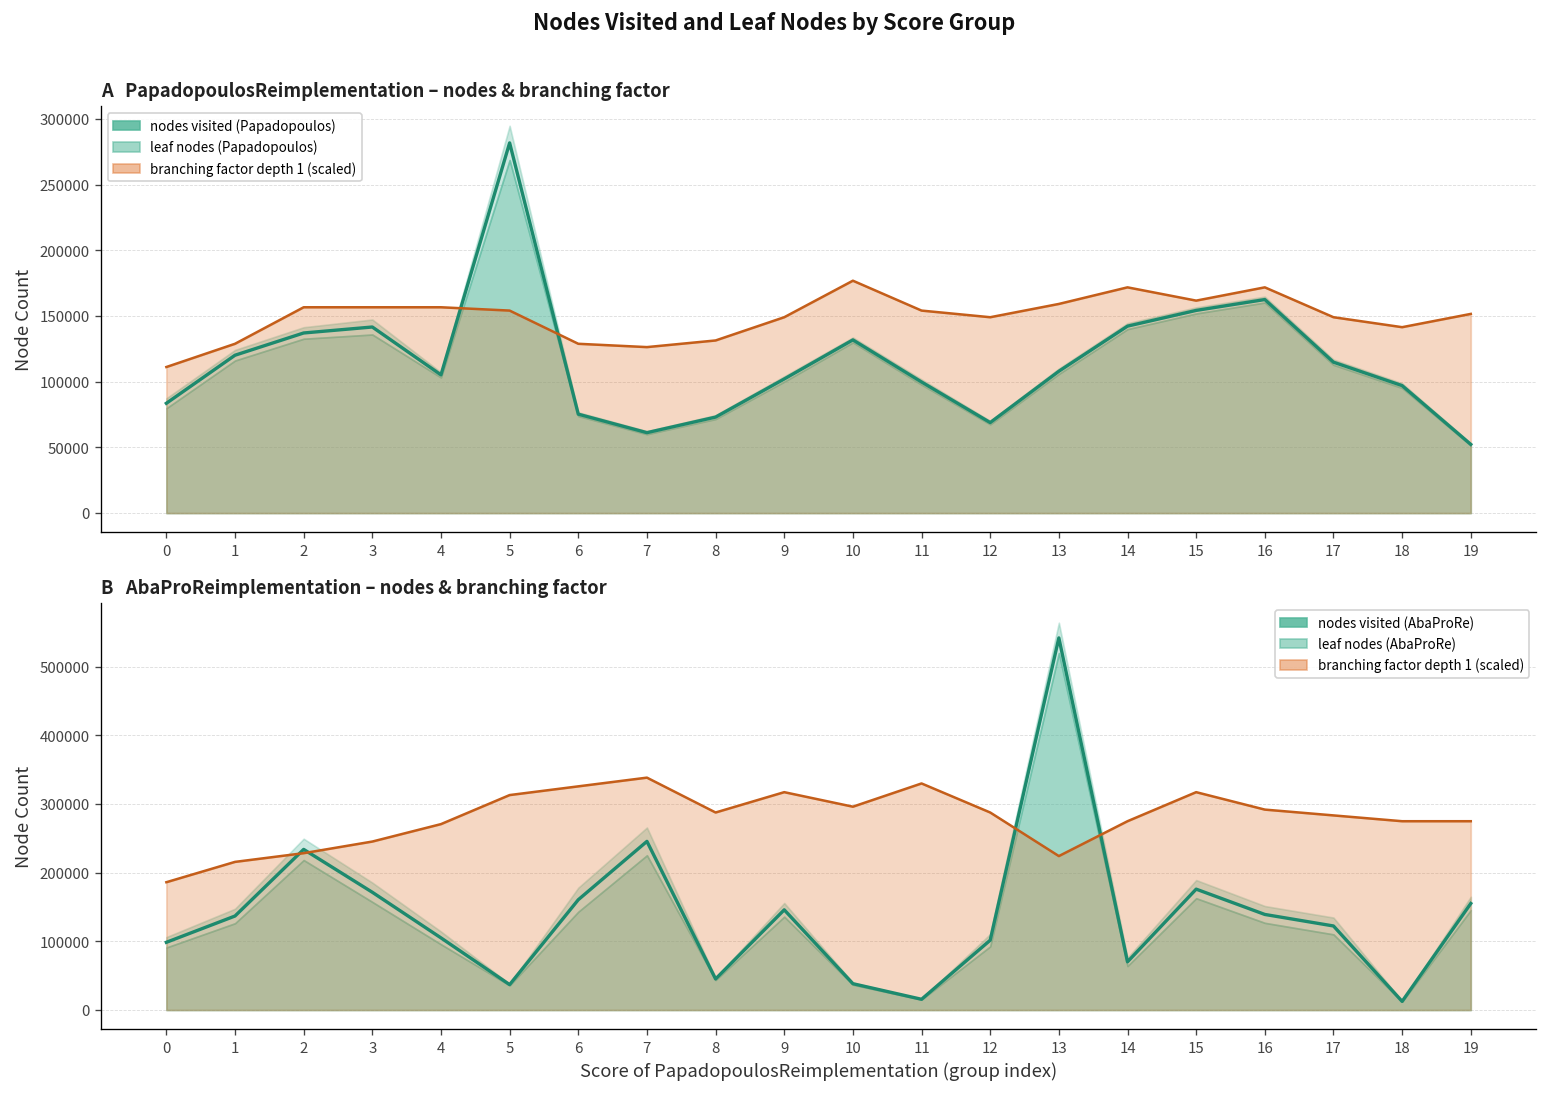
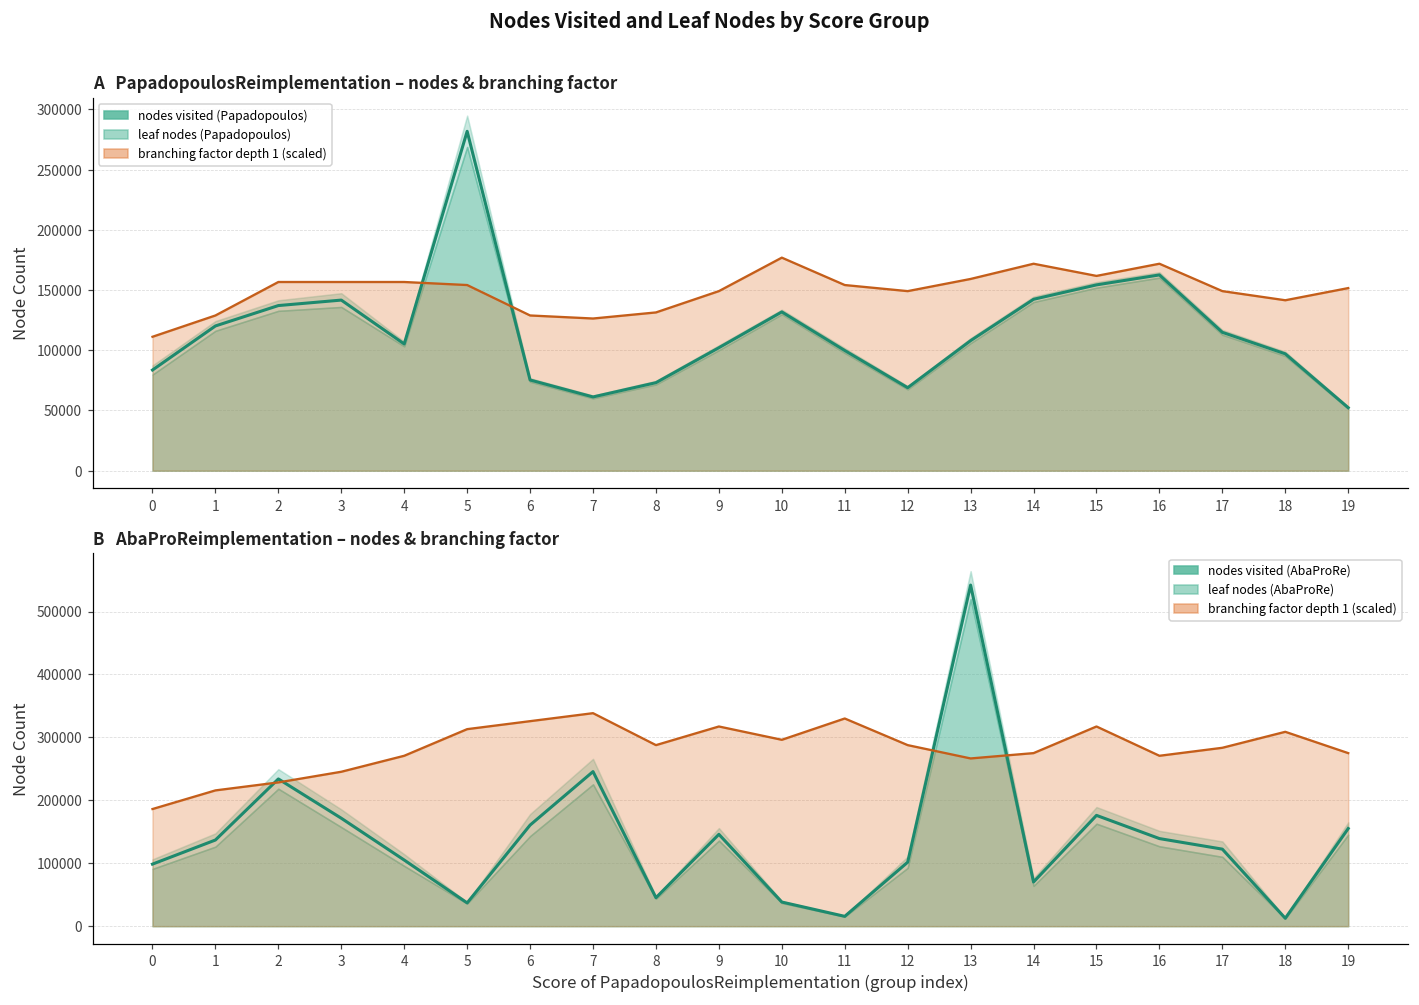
B AbaProReimplementation – nodes & branching factor, branching factor depth 1 (scaled), 13: 220000 -> 270000
B AbaProReimplementation – nodes & branching factor, branching factor depth 1 (scaled), 16: 290000 -> 270000
B AbaProReimplementation – nodes & branching factor, branching factor depth 1 (scaled), 18: 280000 -> 310000
